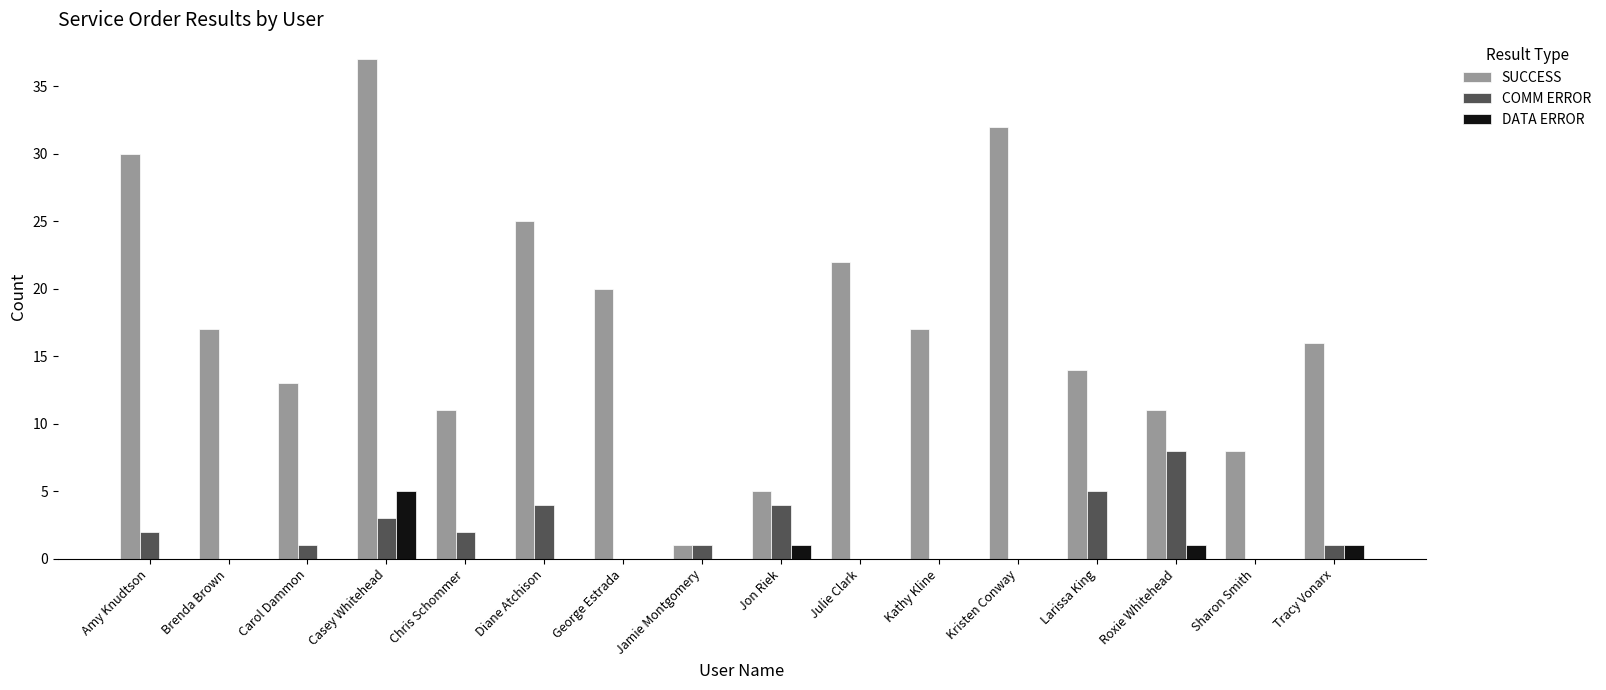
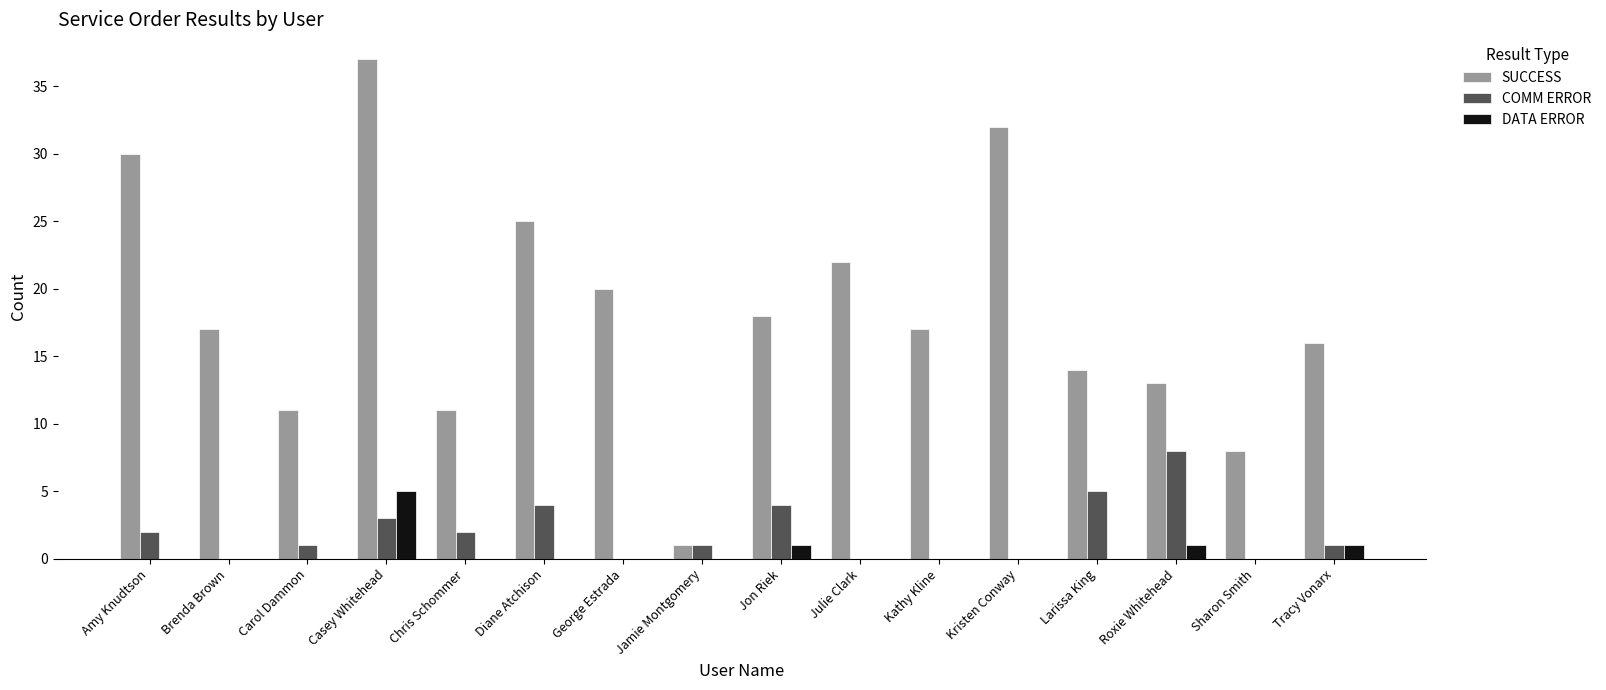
SUCCESS, Carol Dammon: 13 -> 11
SUCCESS, Jon Riek: 5 -> 18
SUCCESS, Roxie Whitehead: 11 -> 13
